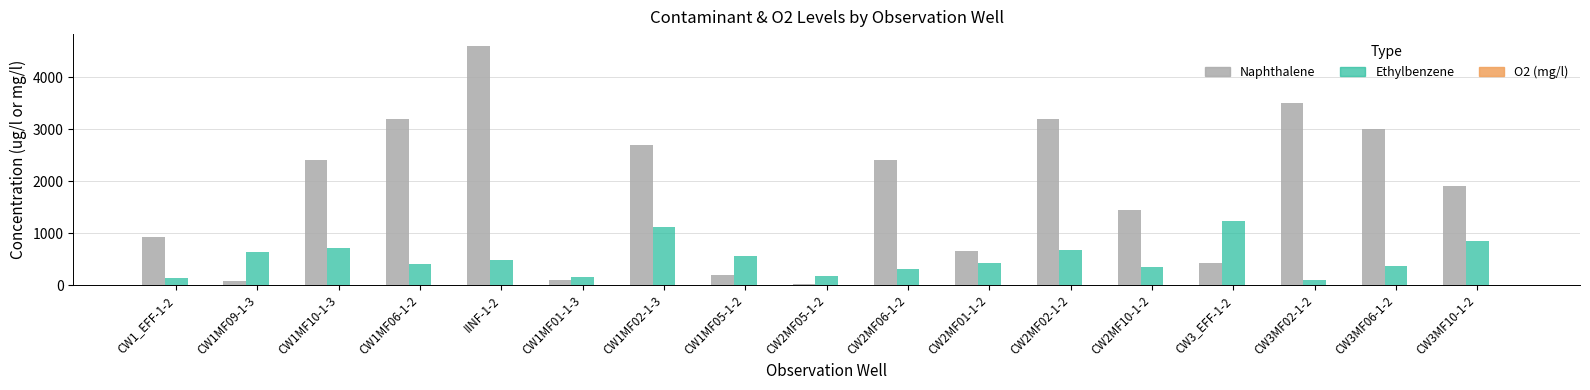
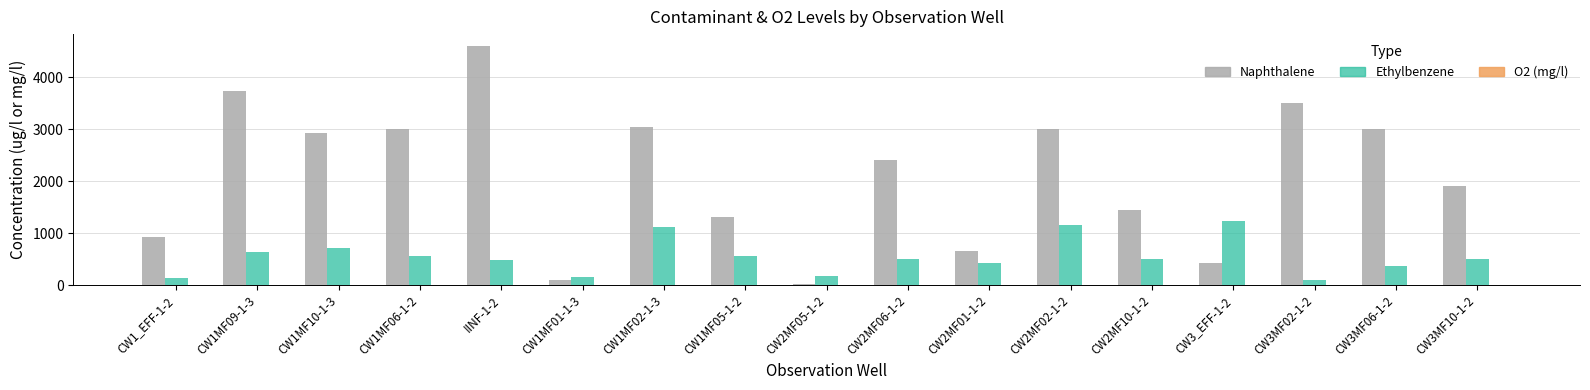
Naphthalene, CW1MF09-1-3: 100 -> 3700
Naphthalene, CW1MF10-1-3: 2400 -> 2900
Naphthalene, CW1MF06-1-2: 3200 -> 3000
Ethylbenzene, CW1MF06-1-2: 400 -> 600
Naphthalene, CW1MF02-1-3: 2700 -> 3000
Naphthalene, CW1MF05-1-2: 200 -> 1300
Ethylbenzene, CW2MF06-1-2: 300 -> 500
Naphthalene, CW2MF02-1-2: 3200 -> 3000
Ethylbenzene, CW2MF02-1-2: 700 -> 1200
Ethylbenzene, CW2MF10-1-2: 300 -> 500
Ethylbenzene, CW3MF10-1-2: 800 -> 500
